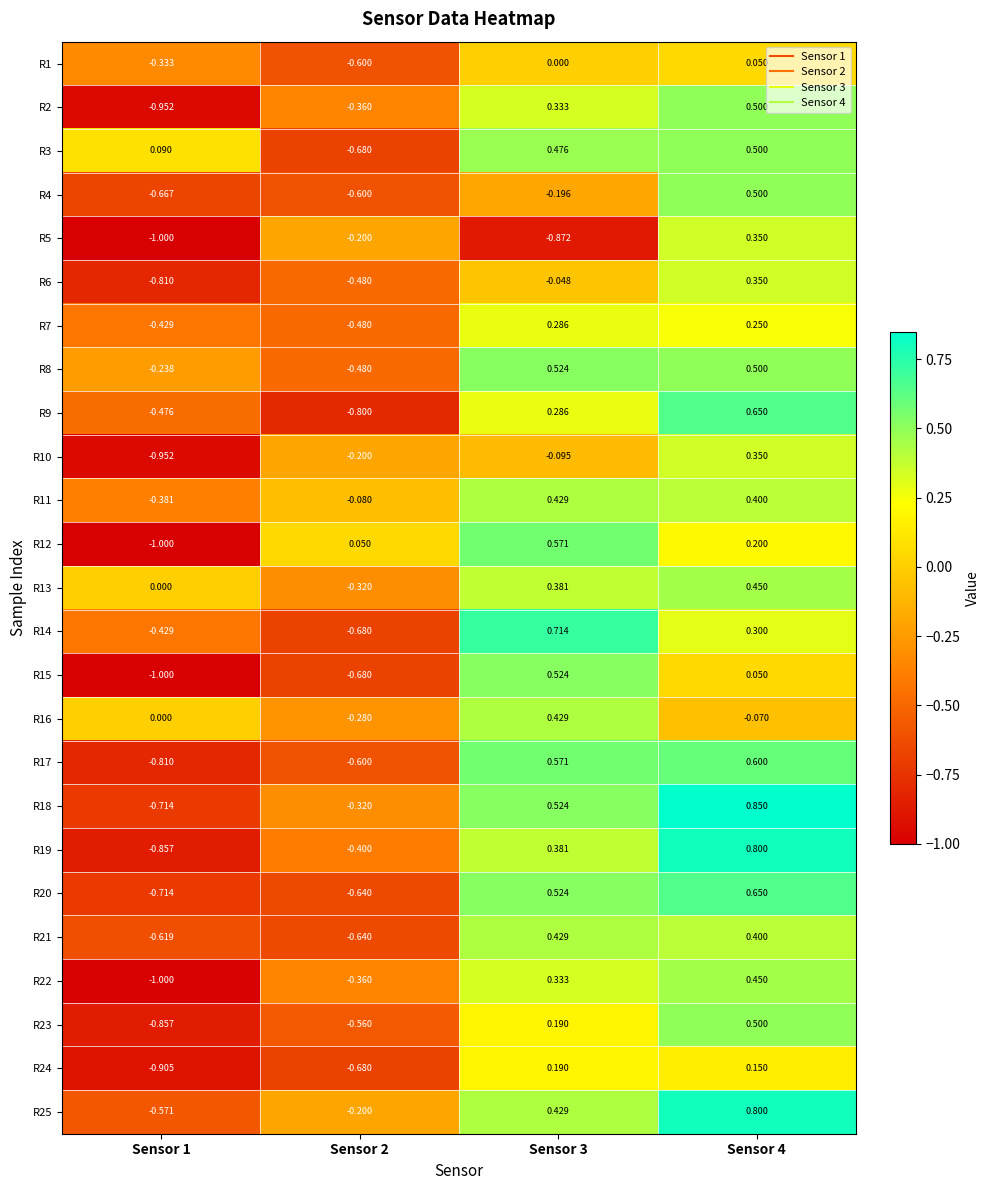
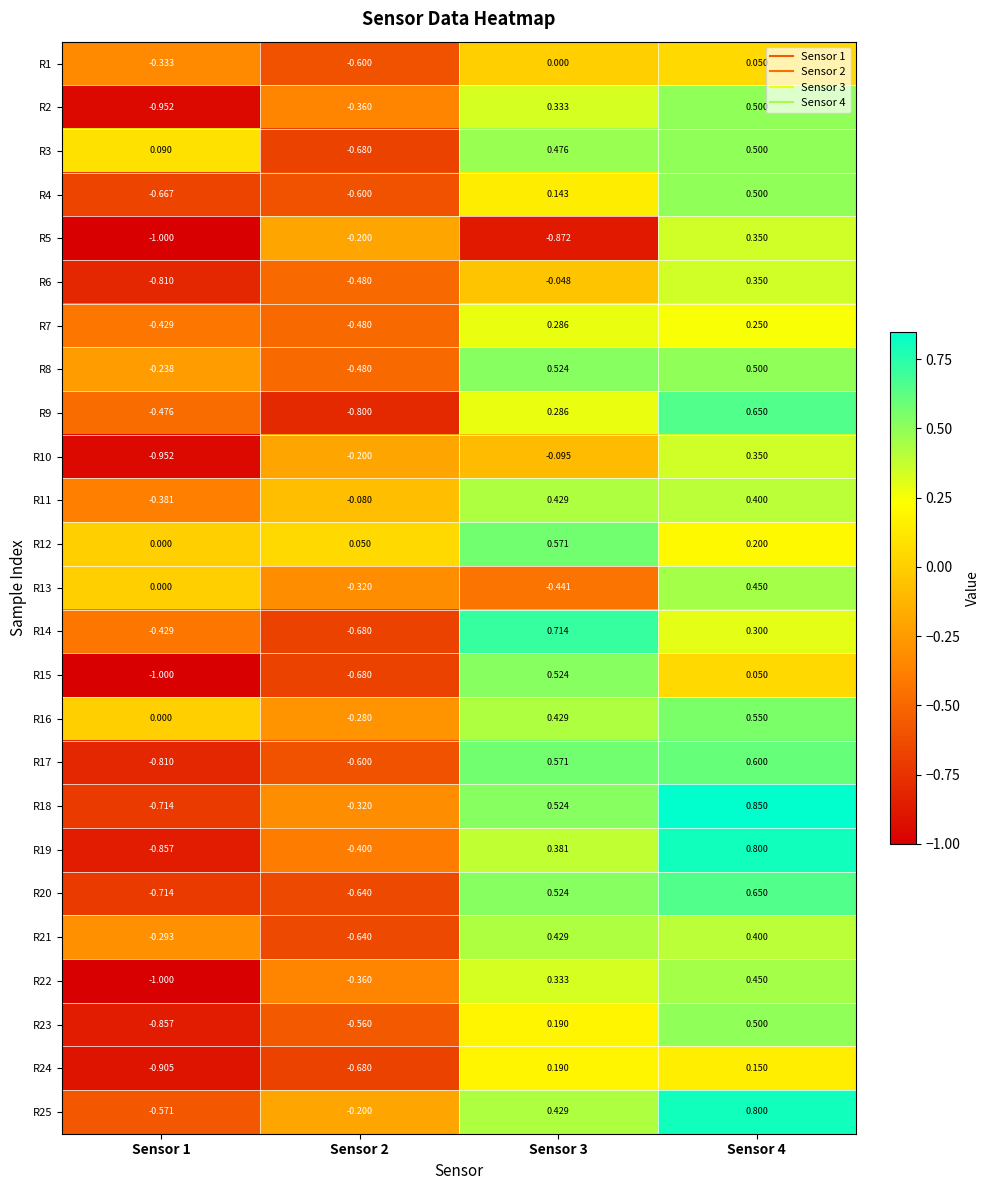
R4, Sensor 3: -0.196 -> 0.143
R12, Sensor 1: -1.000 -> 0.000
R13, Sensor 3: 0.381 -> -0.441
R16, Sensor 4: -0.070 -> 0.550
R21, Sensor 1: -0.619 -> -0.293
